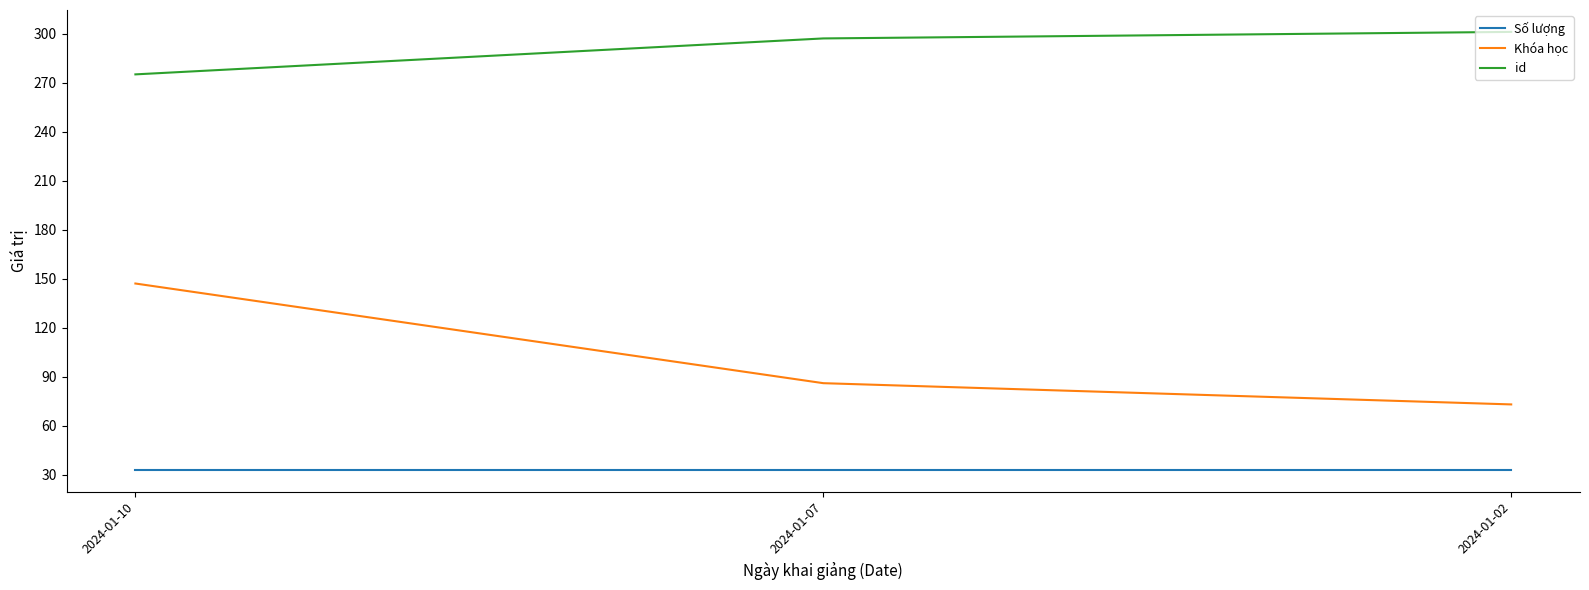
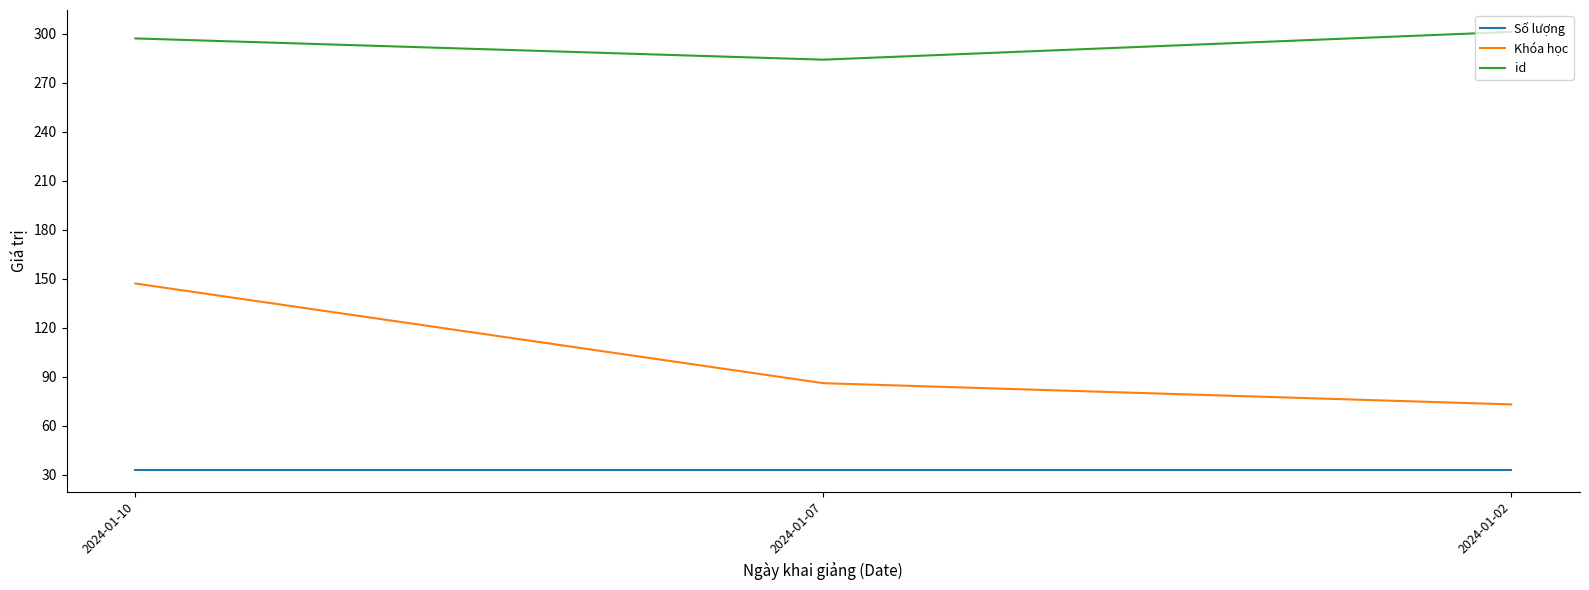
id, 2024-01-10: 275 -> 297
id, 2024-01-07: 297 -> 284
